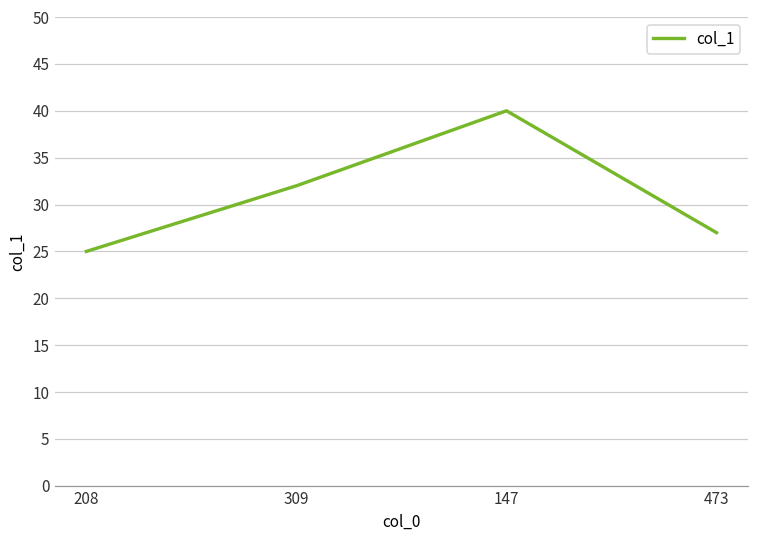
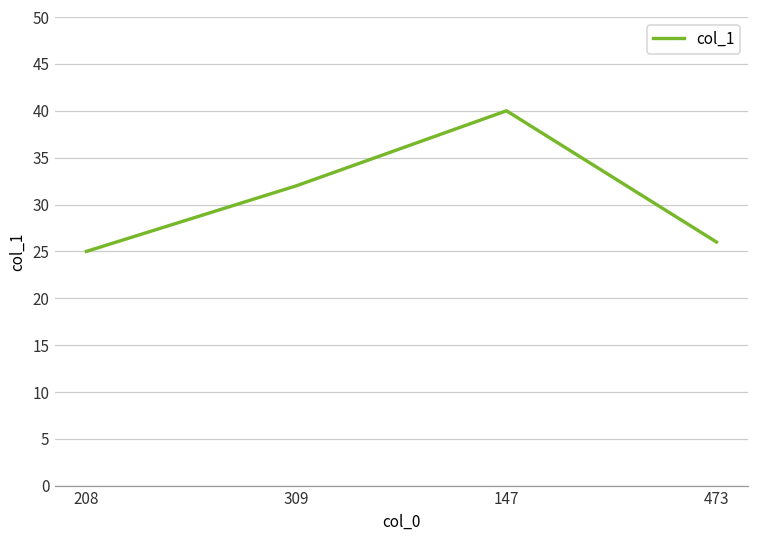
473: 27 -> 26
